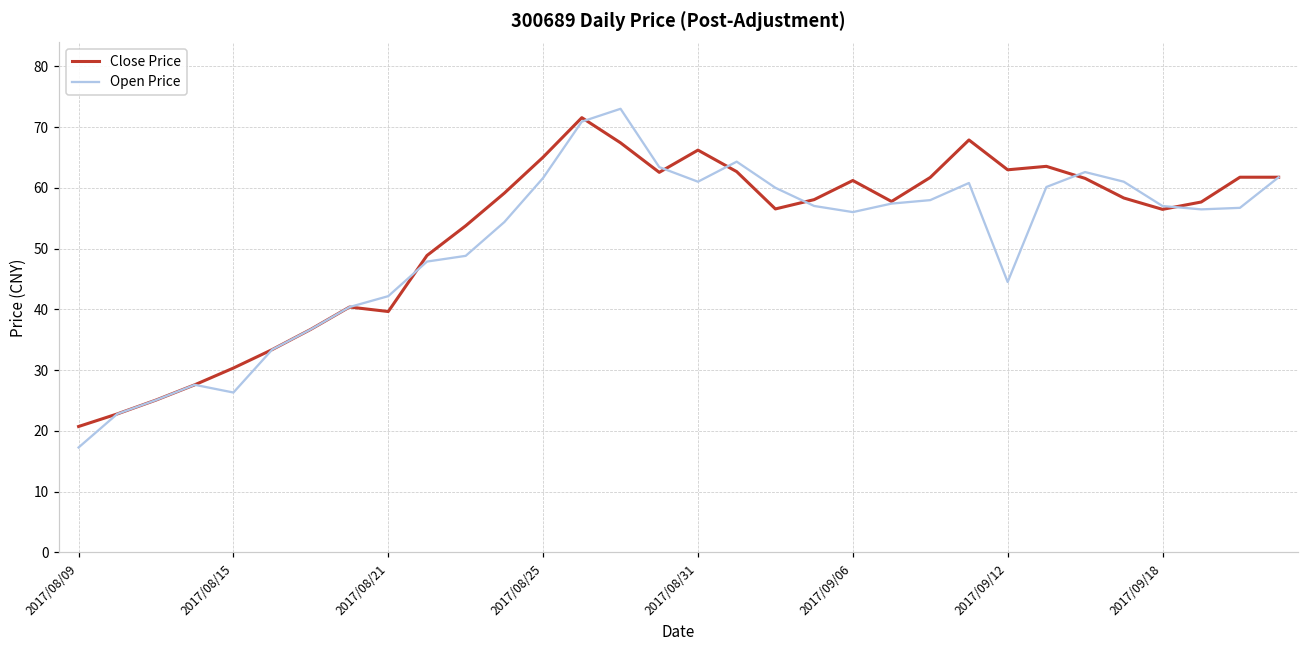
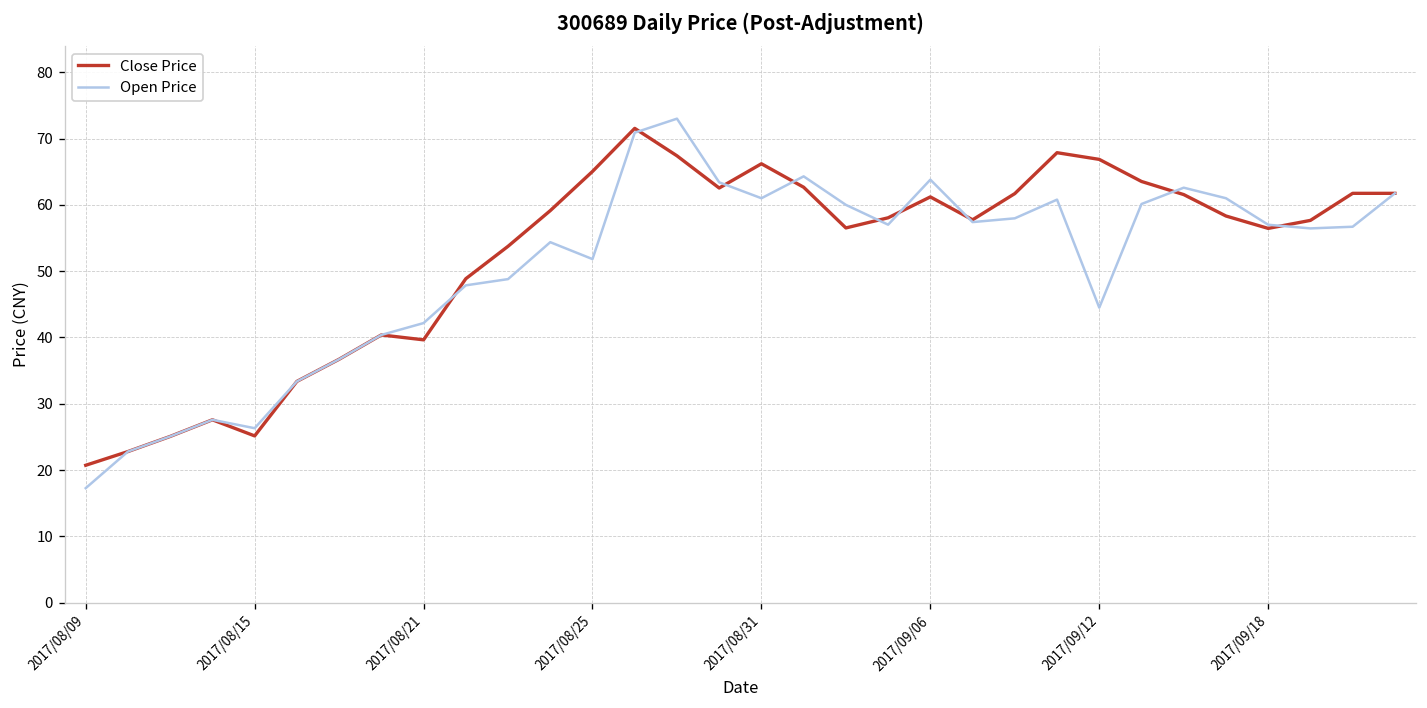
Close Price, 2017/08/15: 30 -> 25
Open Price, 2017/08/25: 62 -> 52
Open Price, 2017/09/06: 56 -> 64
Close Price, 2017/09/12: 63 -> 67
